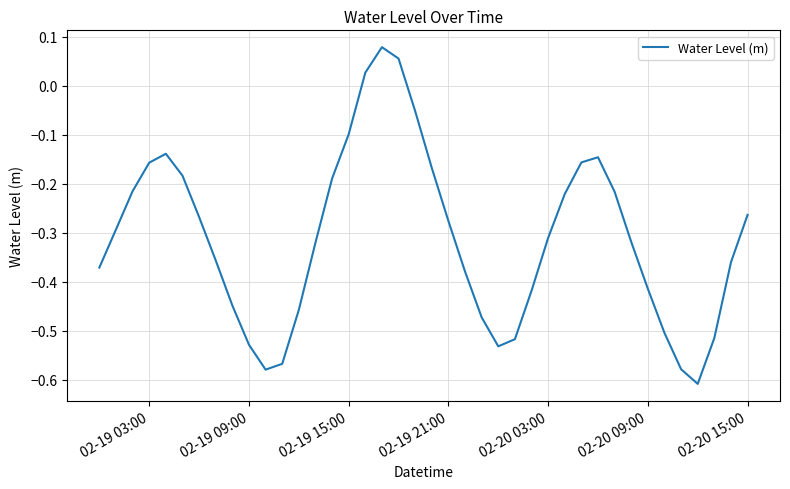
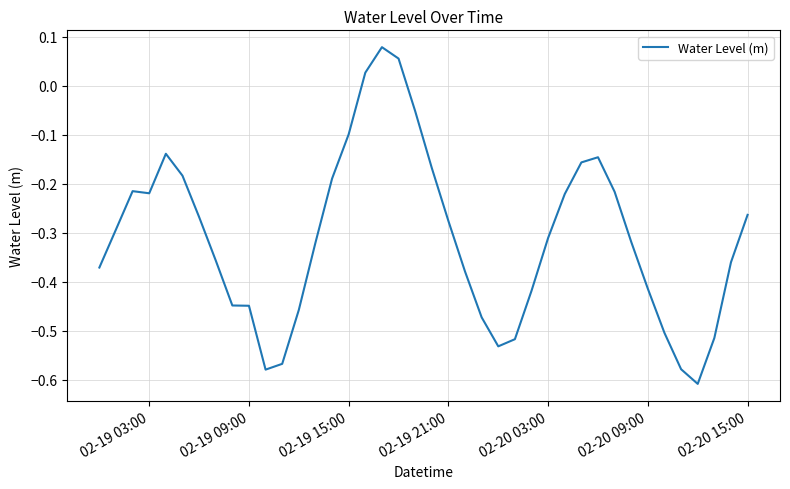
02-19 03:00: -0.16 -> -0.22
02-19 09:00: -0.53 -> -0.45
